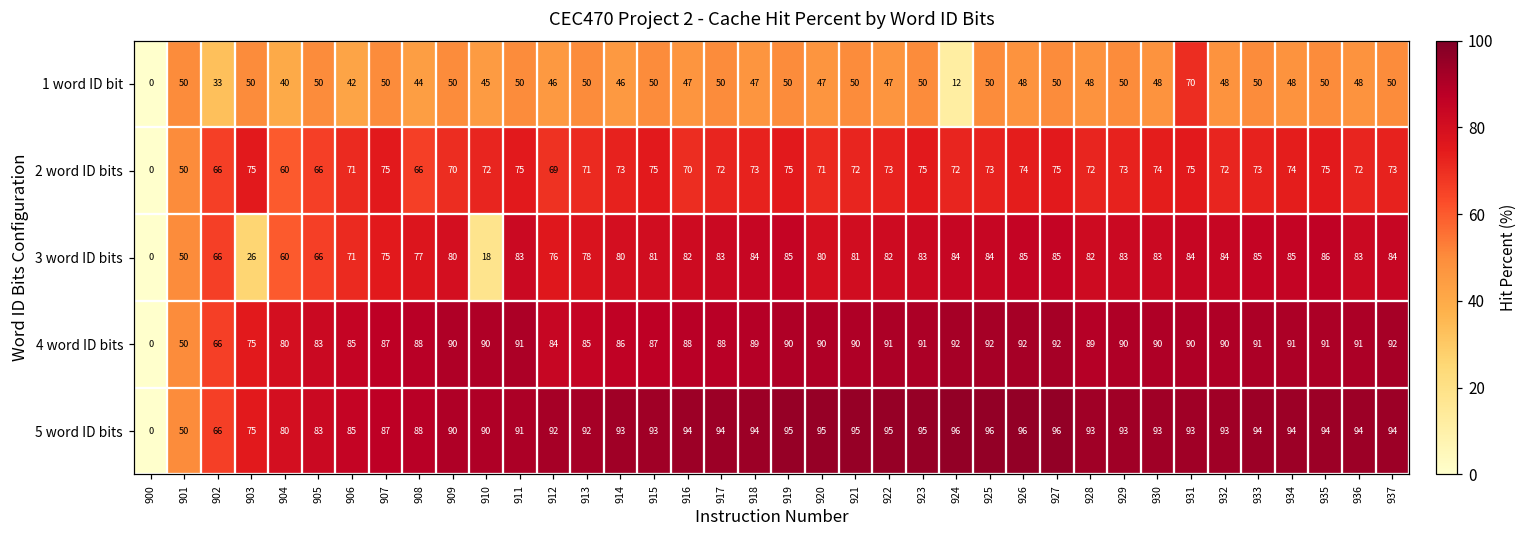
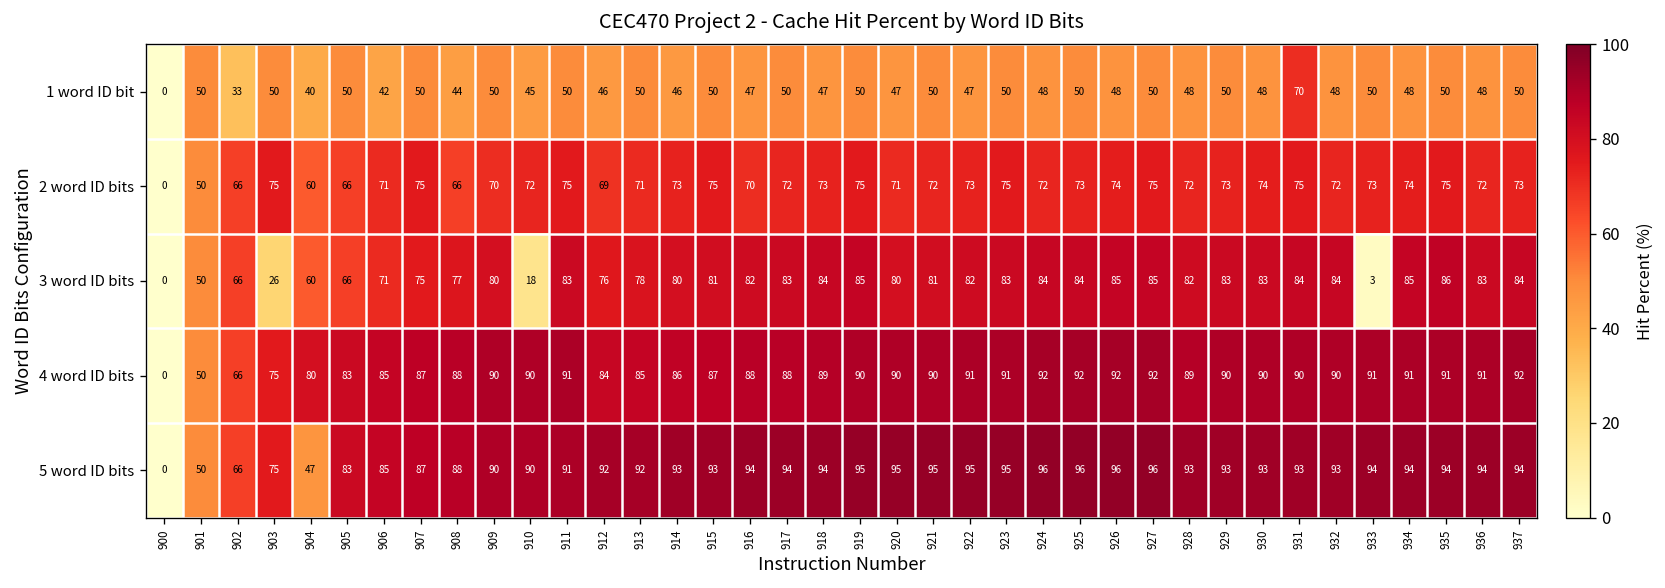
1 word ID bit, 924: 12 -> 48
3 word ID bits, 933: 85 -> 3
5 word ID bits, 904: 80 -> 47
